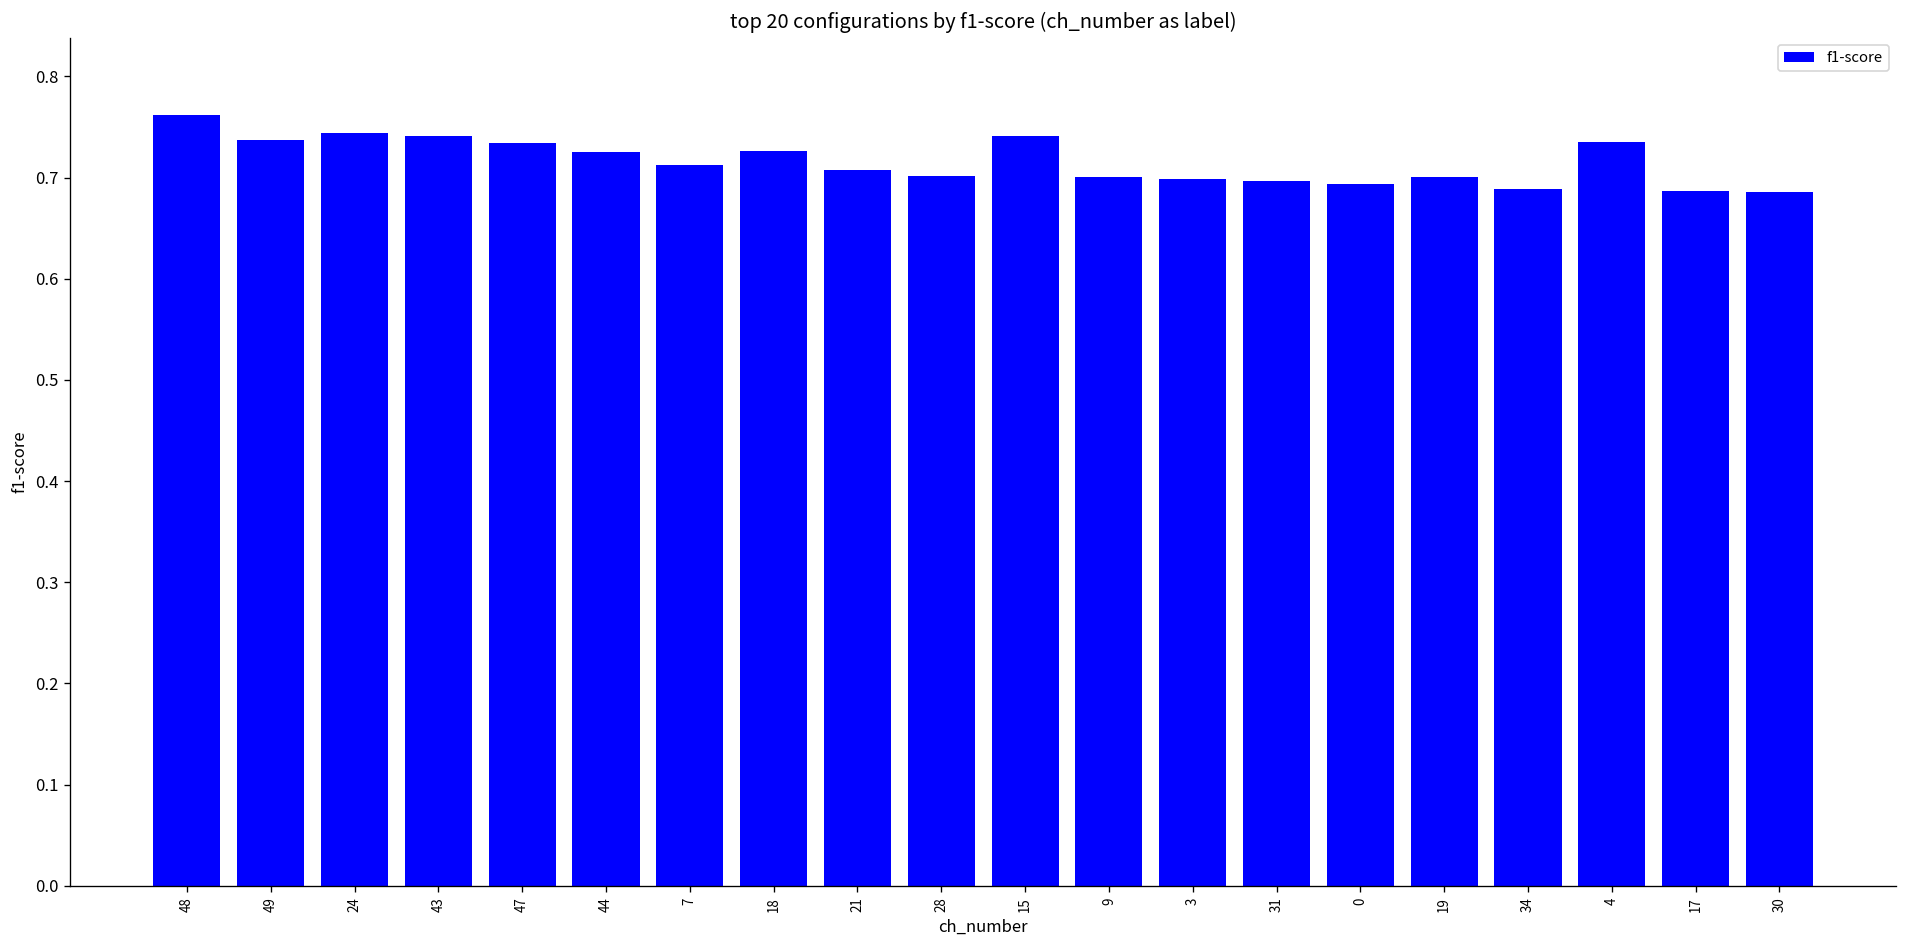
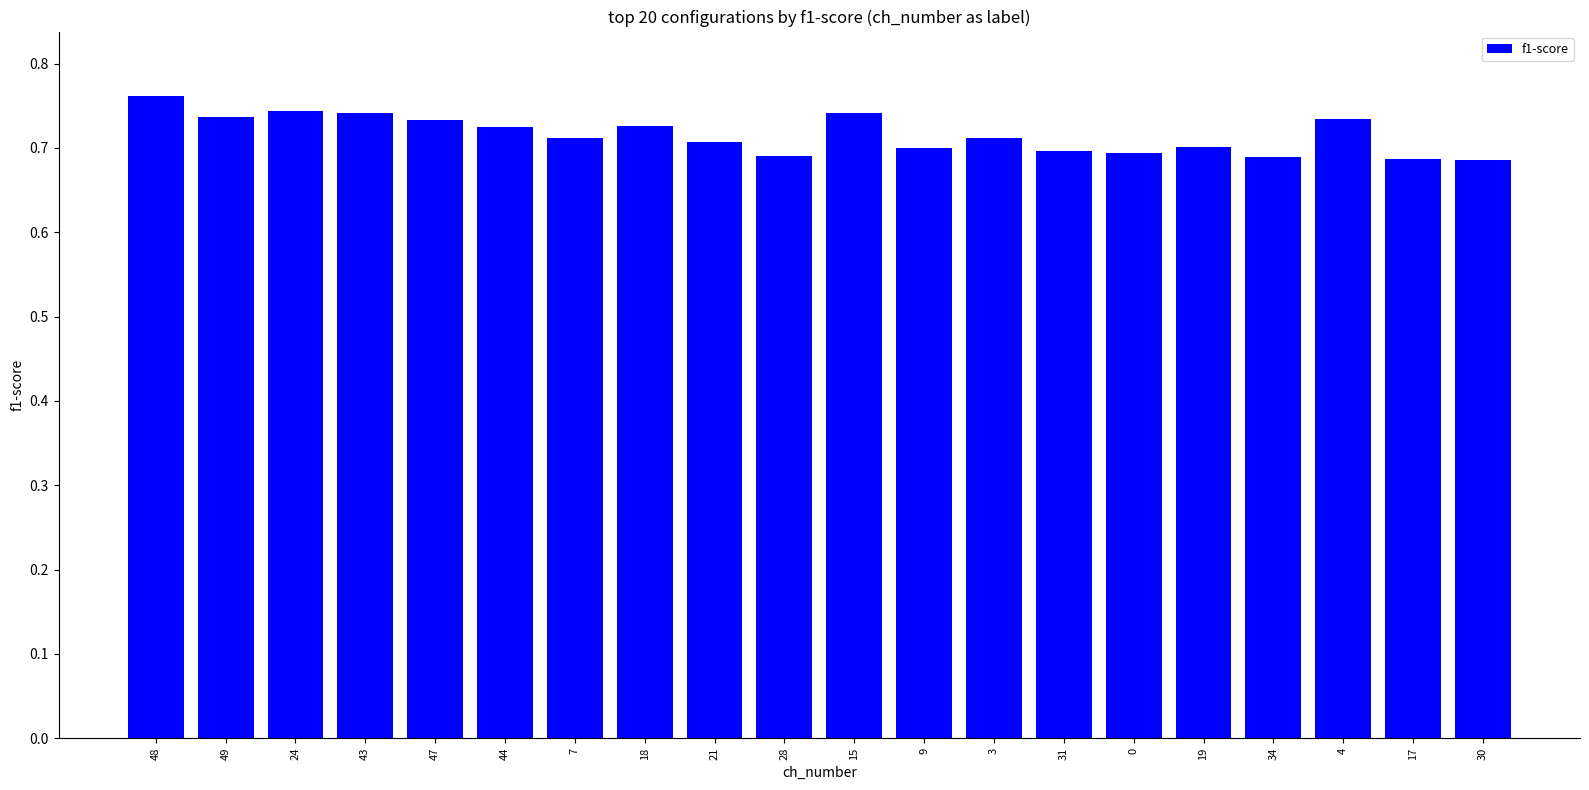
28: 0.70 -> 0.69
3: 0.70 -> 0.71
